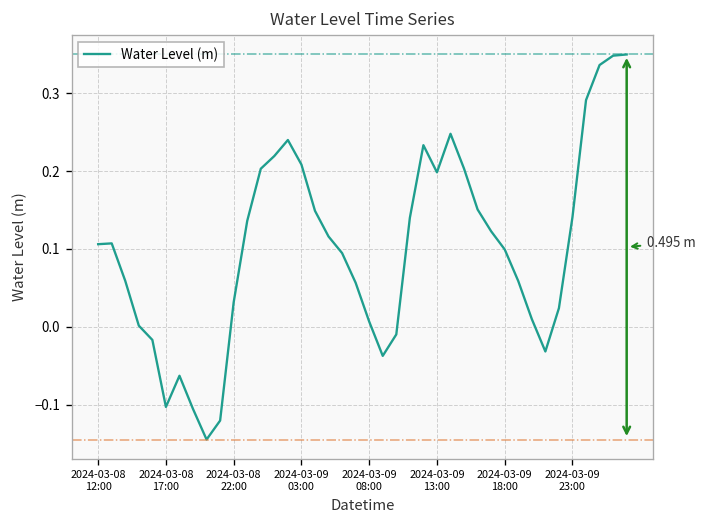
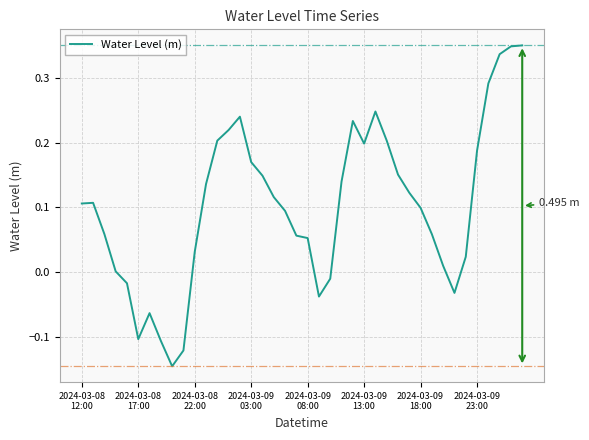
2024-03-09 03:00: 0.21 -> 0.17
2024-03-09 08:00: 0.01 -> 0.05
2024-03-09 23:00: 0.14 -> 0.19
